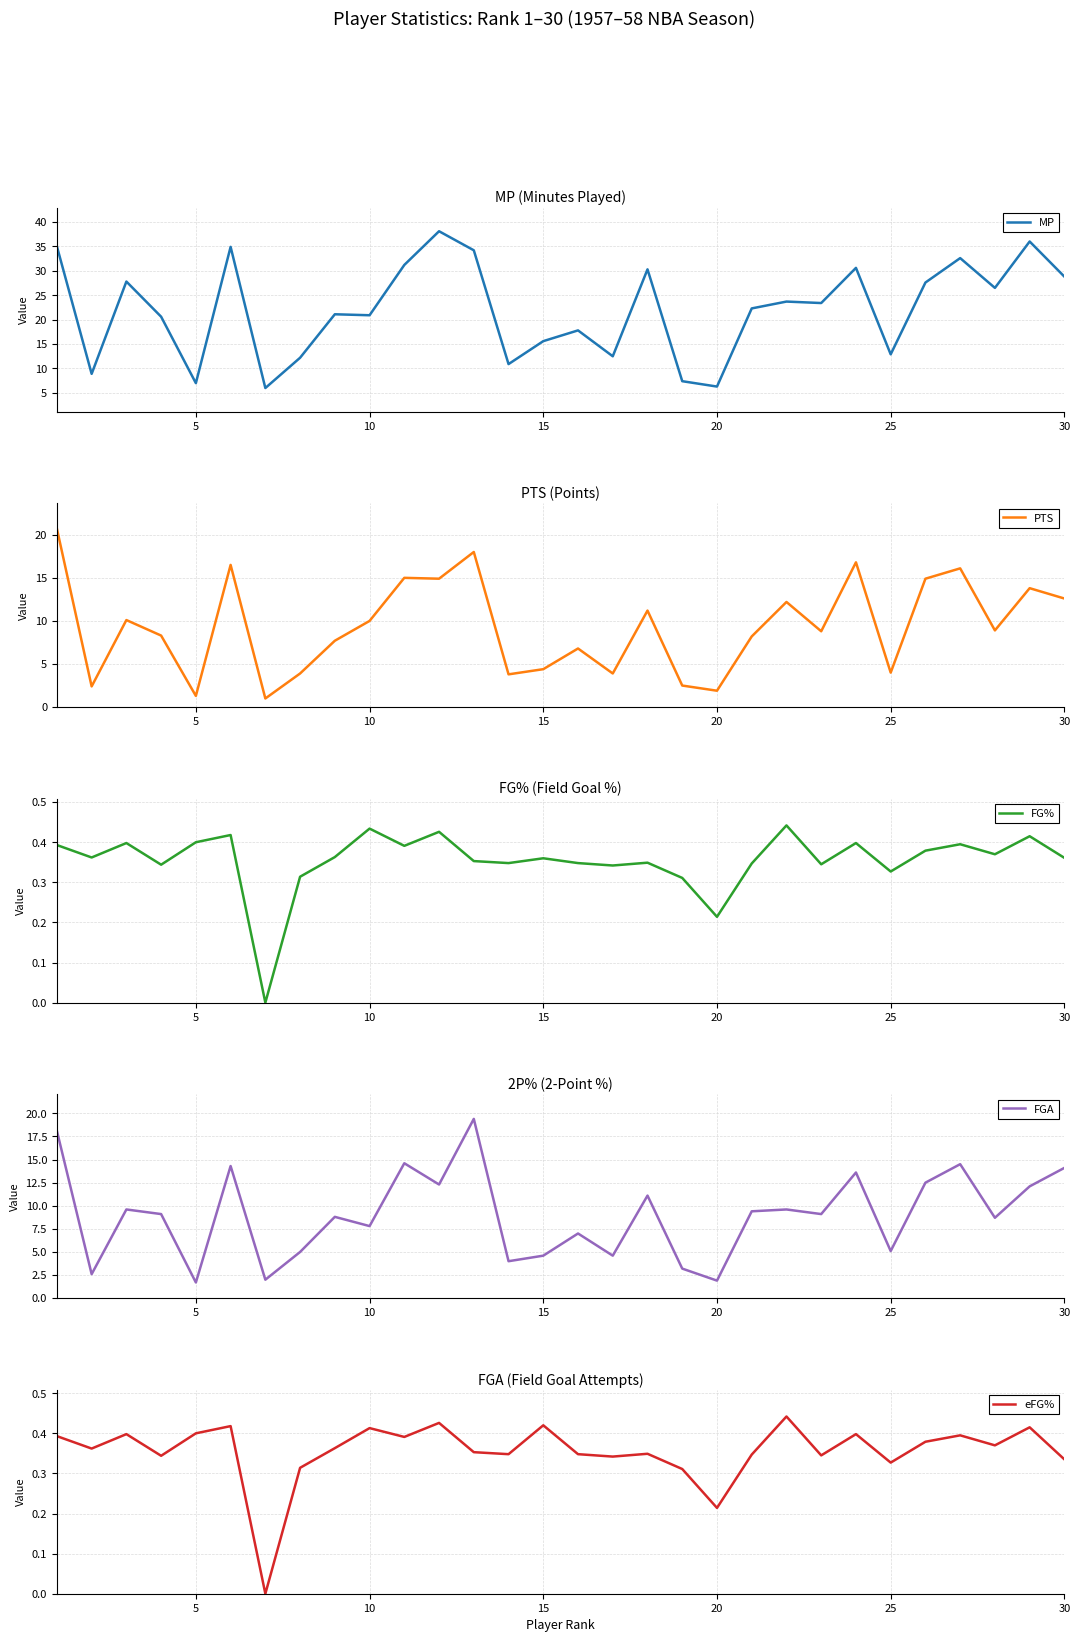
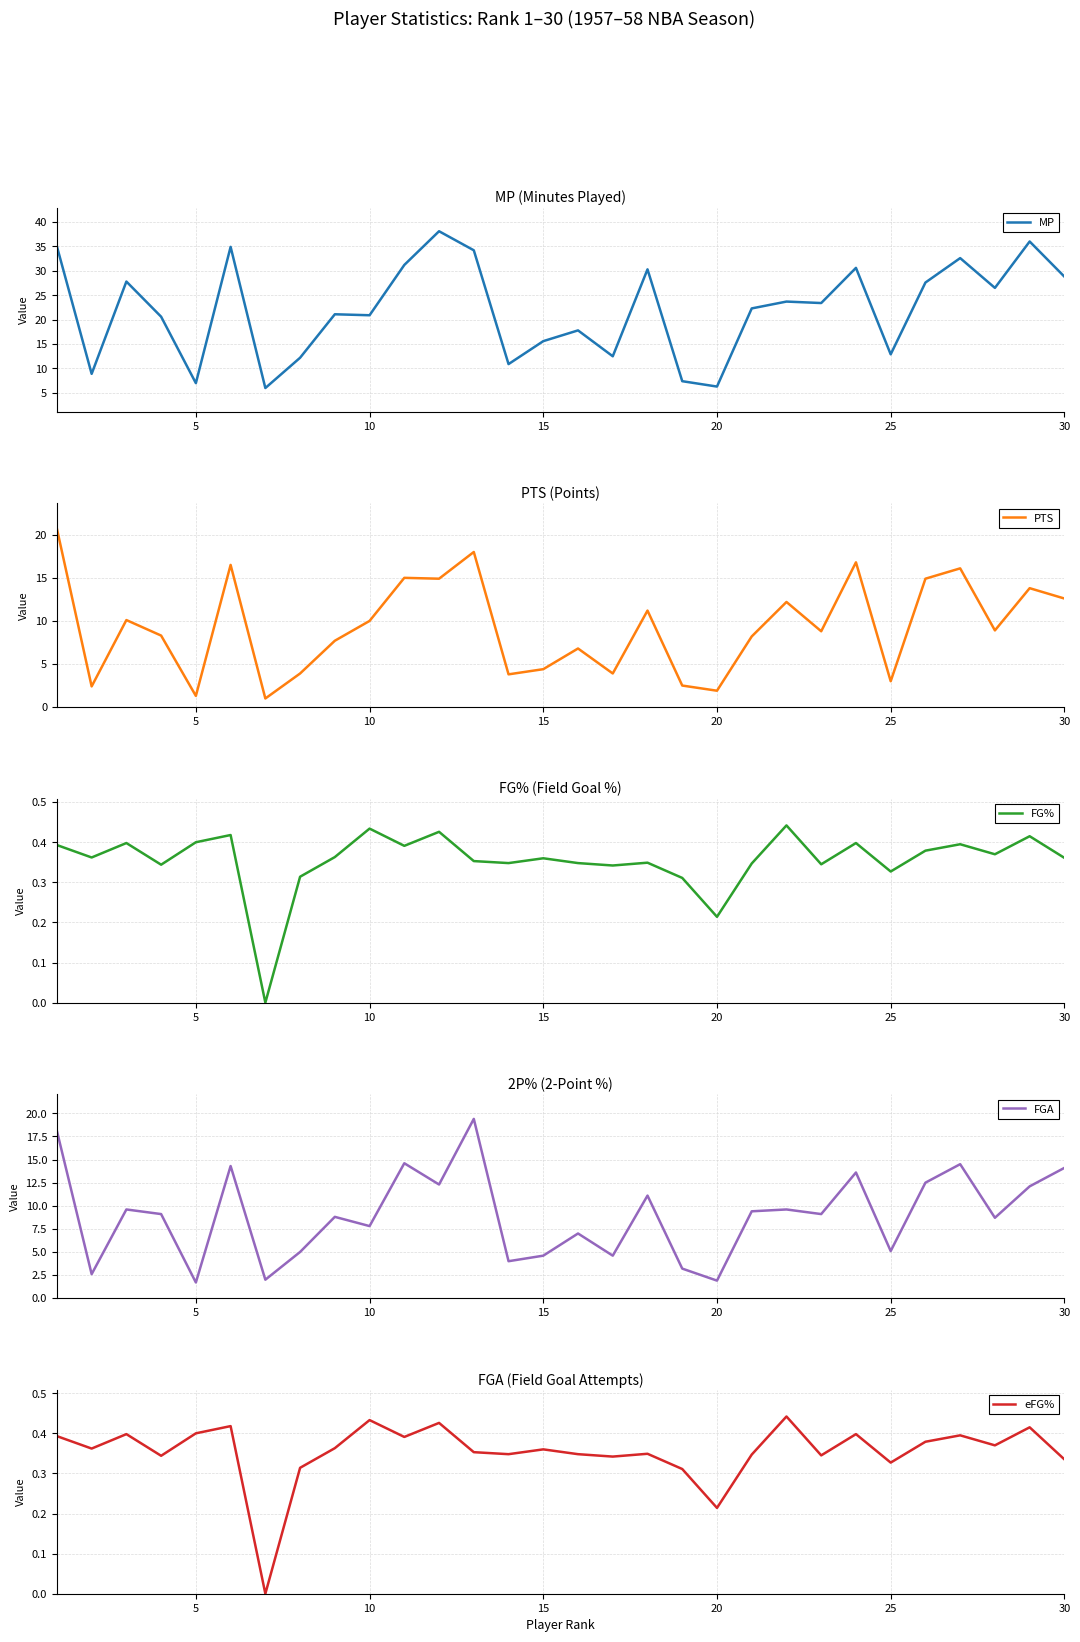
PTS (Points), 25: 4 -> 3
FGA (Field Goal Attempts), 10: 0.41 -> 0.43
FGA (Field Goal Attempts), 15: 0.42 -> 0.36
